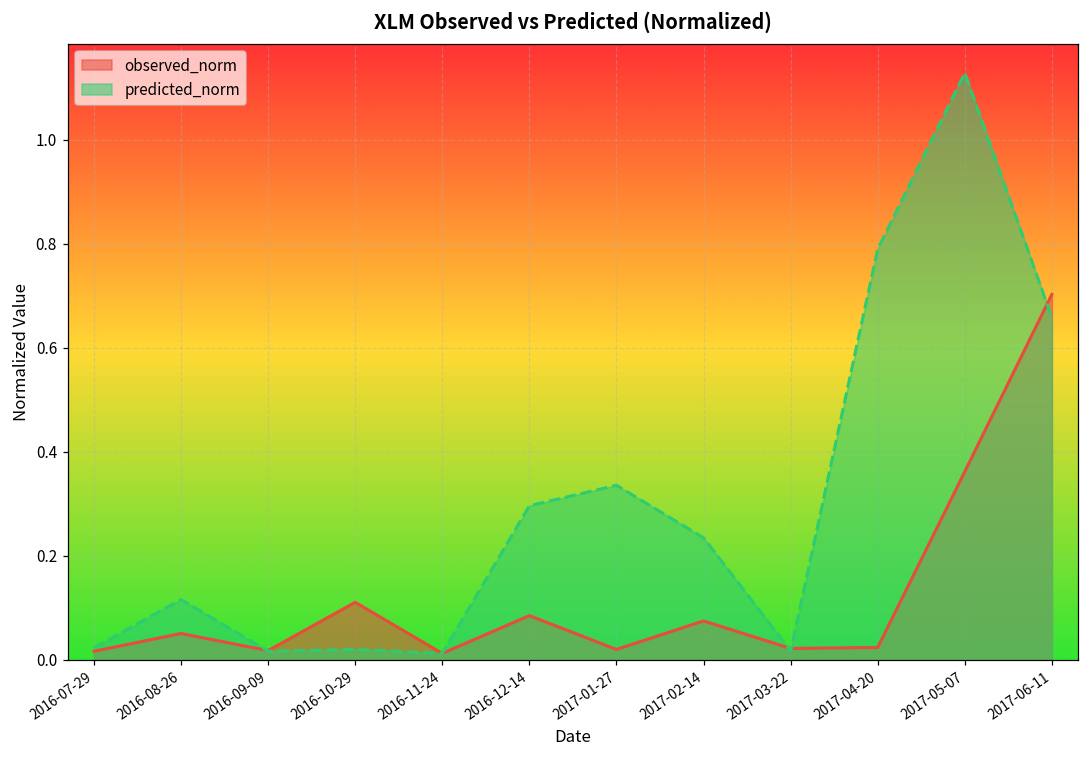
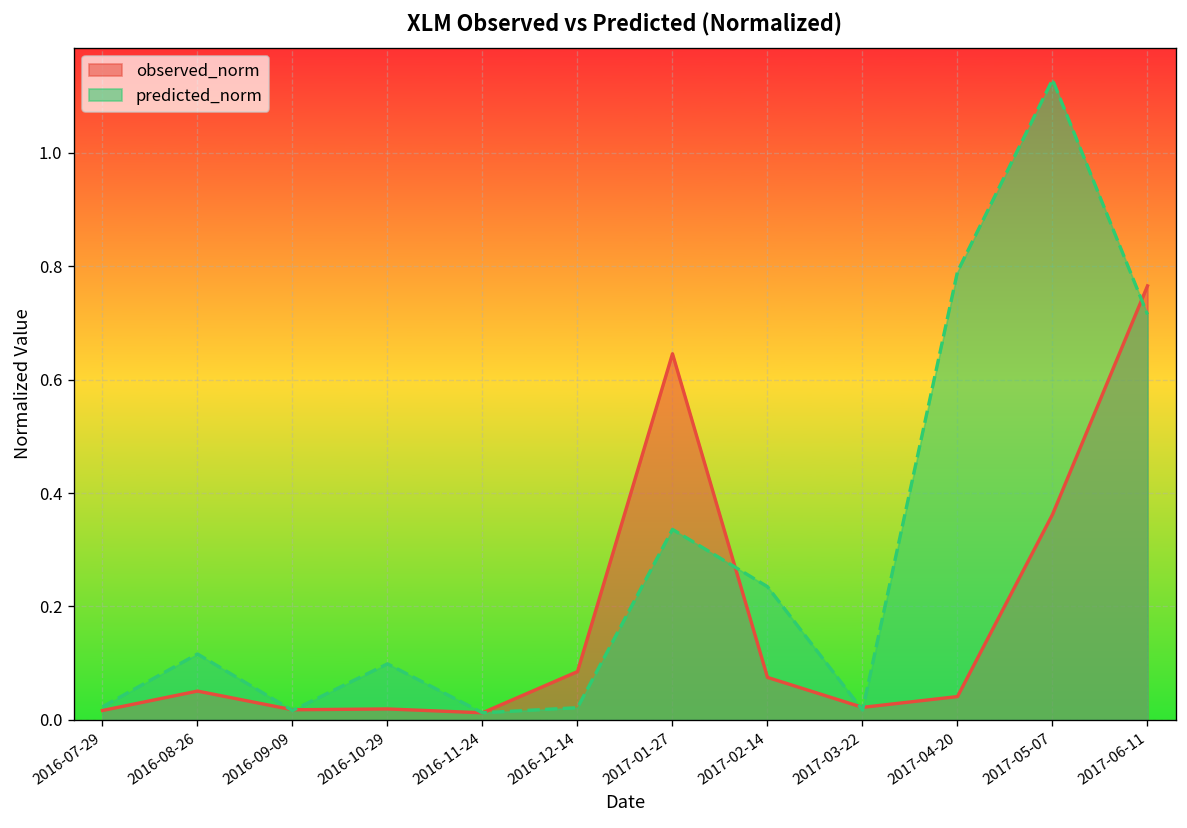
observed_norm, 2016-10-29: 0.11 -> 0.02
predicted_norm, 2016-10-29: 0.02 -> 0.10
predicted_norm, 2016-12-14: 0.30 -> 0.02
observed_norm, 2017-01-27: 0.02 -> 0.65
observed_norm, 2017-04-20: 0.02 -> 0.04
observed_norm, 2017-06-11: 0.70 -> 0.77
predicted_norm, 2017-06-11: 0.66 -> 0.71
